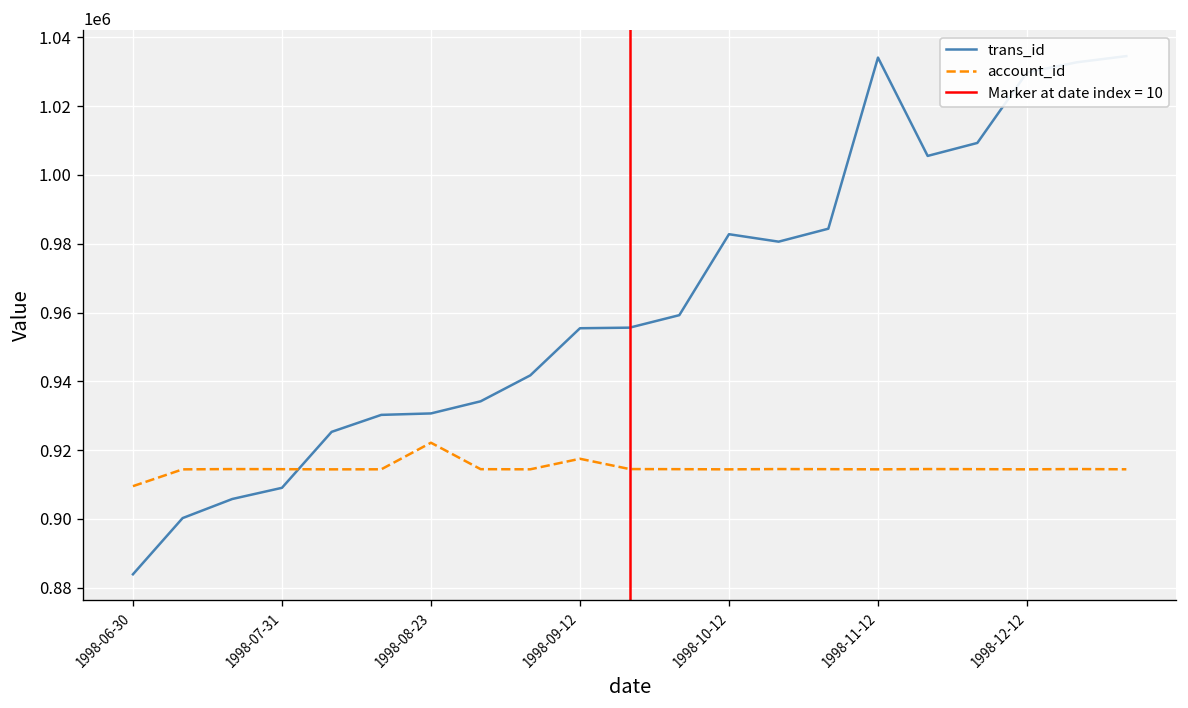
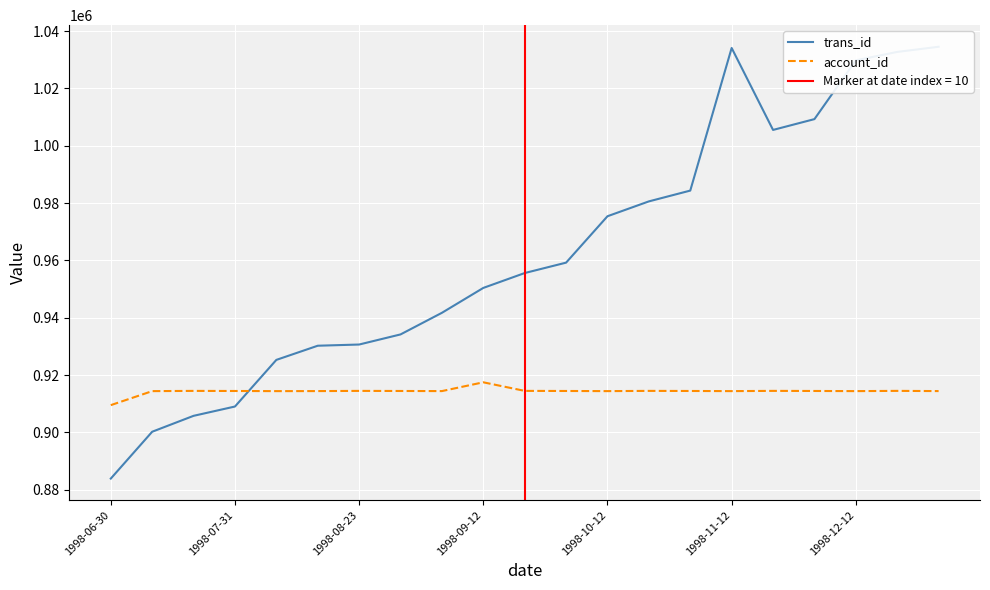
account_id, 1998-08-23: 922000 -> 914000
trans_id, 1998-09-12: 955000 -> 950000
trans_id, 1998-10-12: 983000 -> 975000
